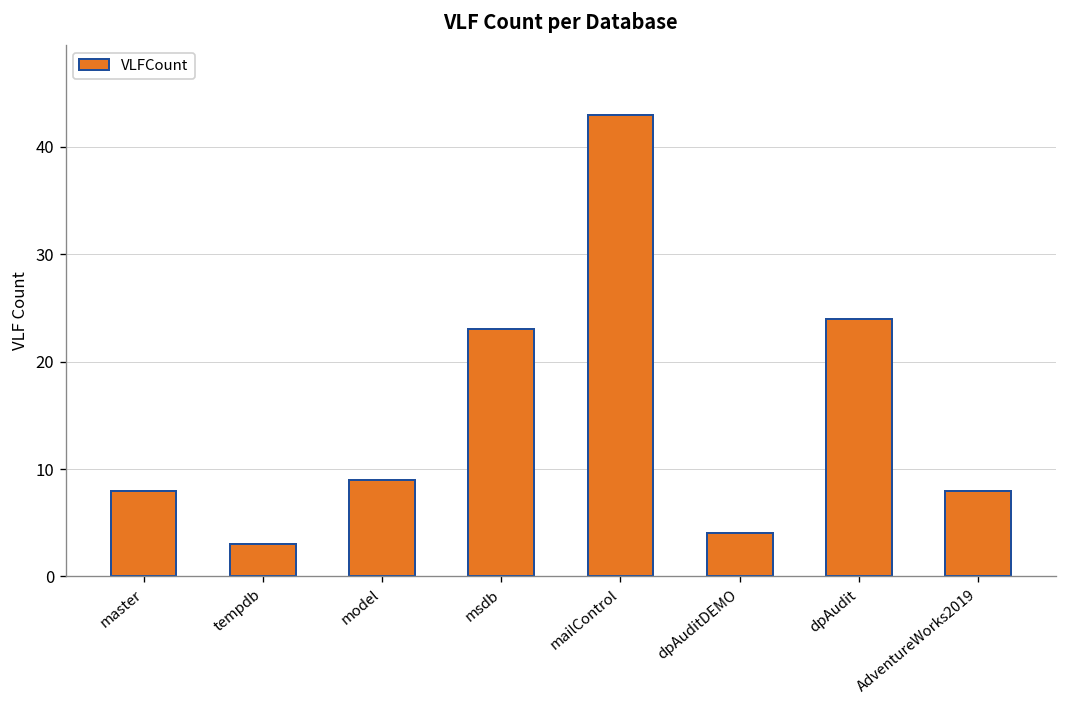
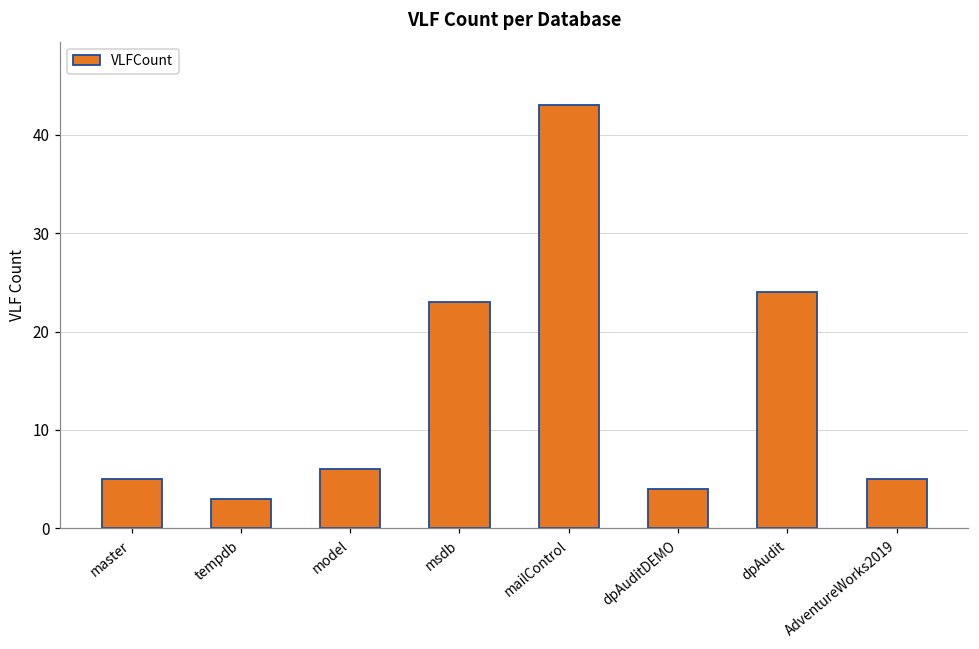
master: 8 -> 5
model: 9 -> 6
AdventureWorks2019: 8 -> 5
